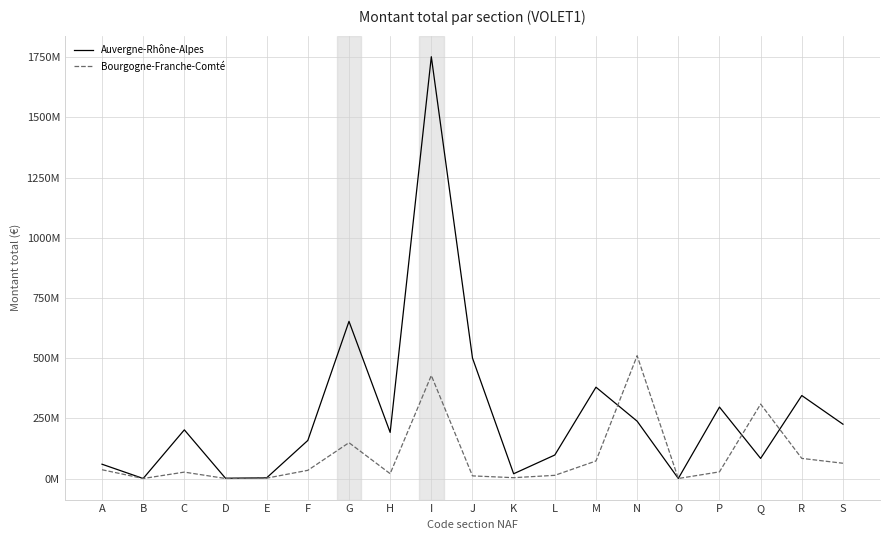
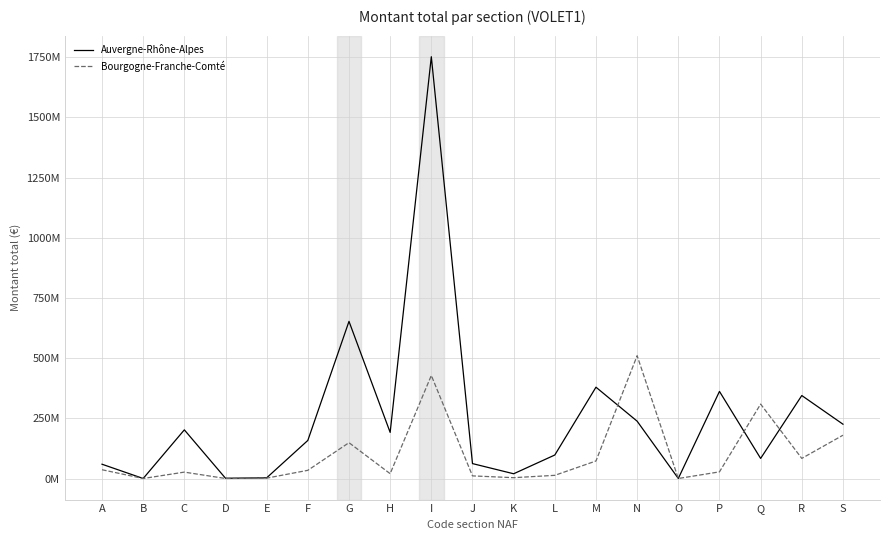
Auvergne-Rhône-Alpes, J: 500000000 -> 60000000
Auvergne-Rhône-Alpes, P: 300000000 -> 360000000
Bourgogne-Franche-Comté, S: 60000000 -> 180000000
